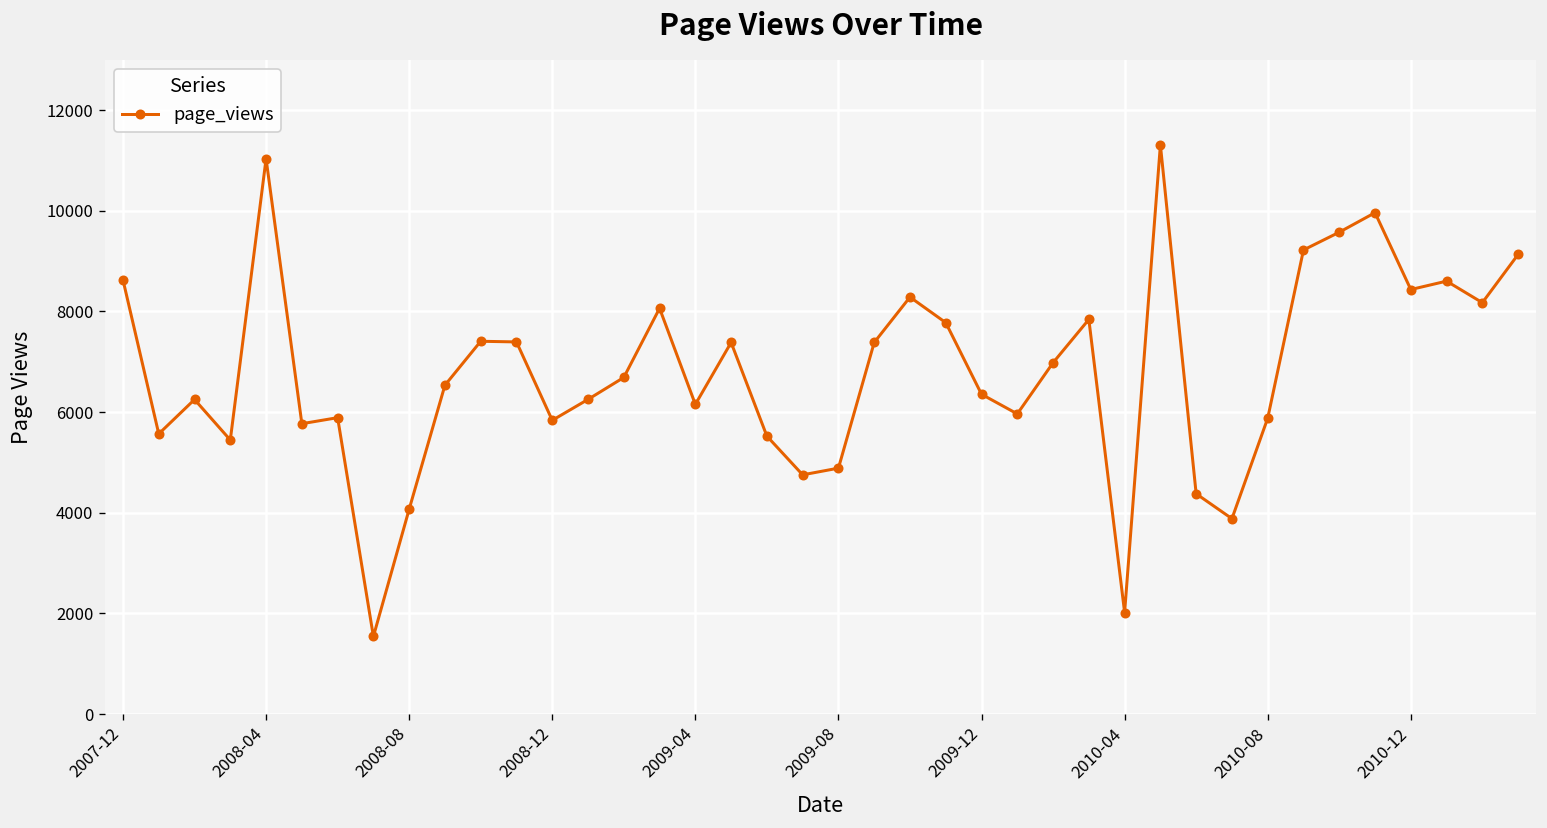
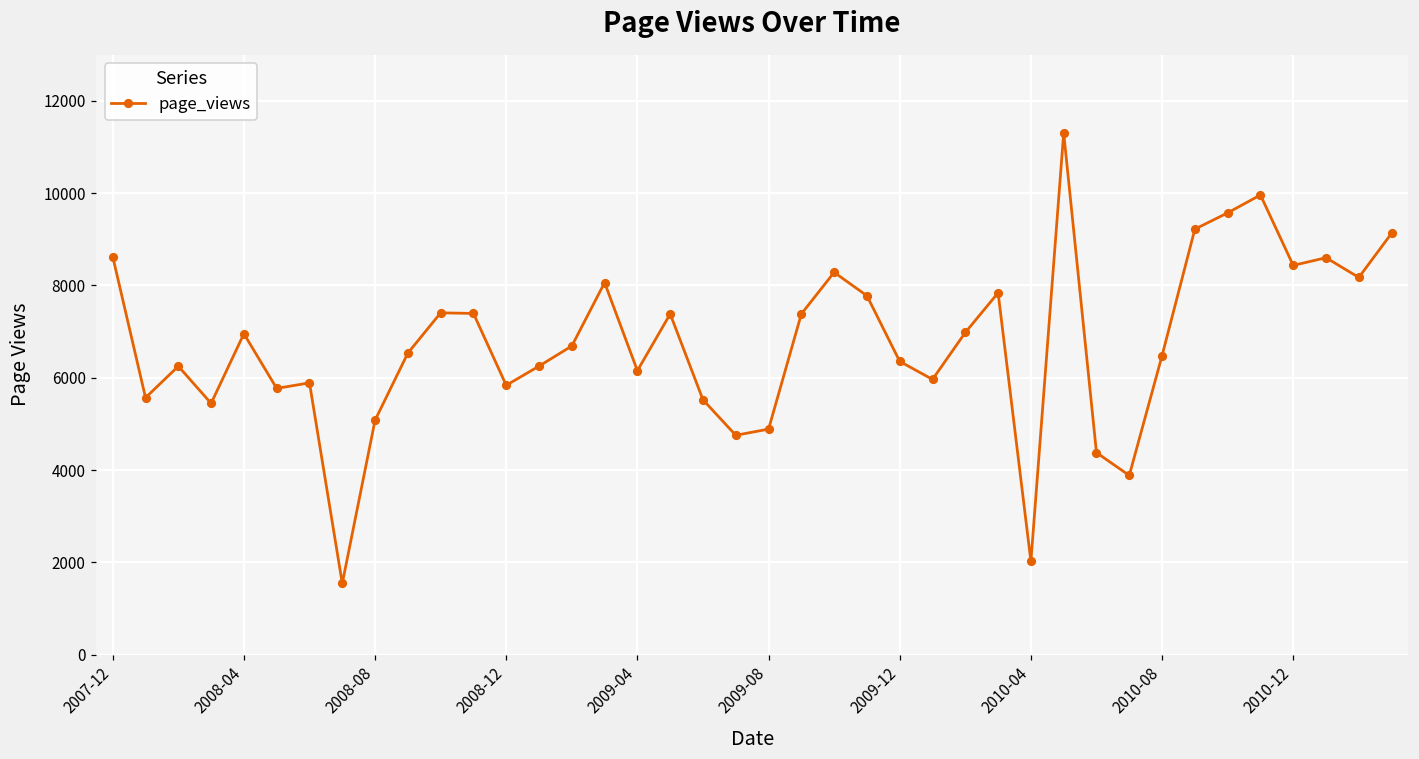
2008-04: 11000 -> 7000
2008-08: 4100 -> 5100
2010-08: 5900 -> 6500
